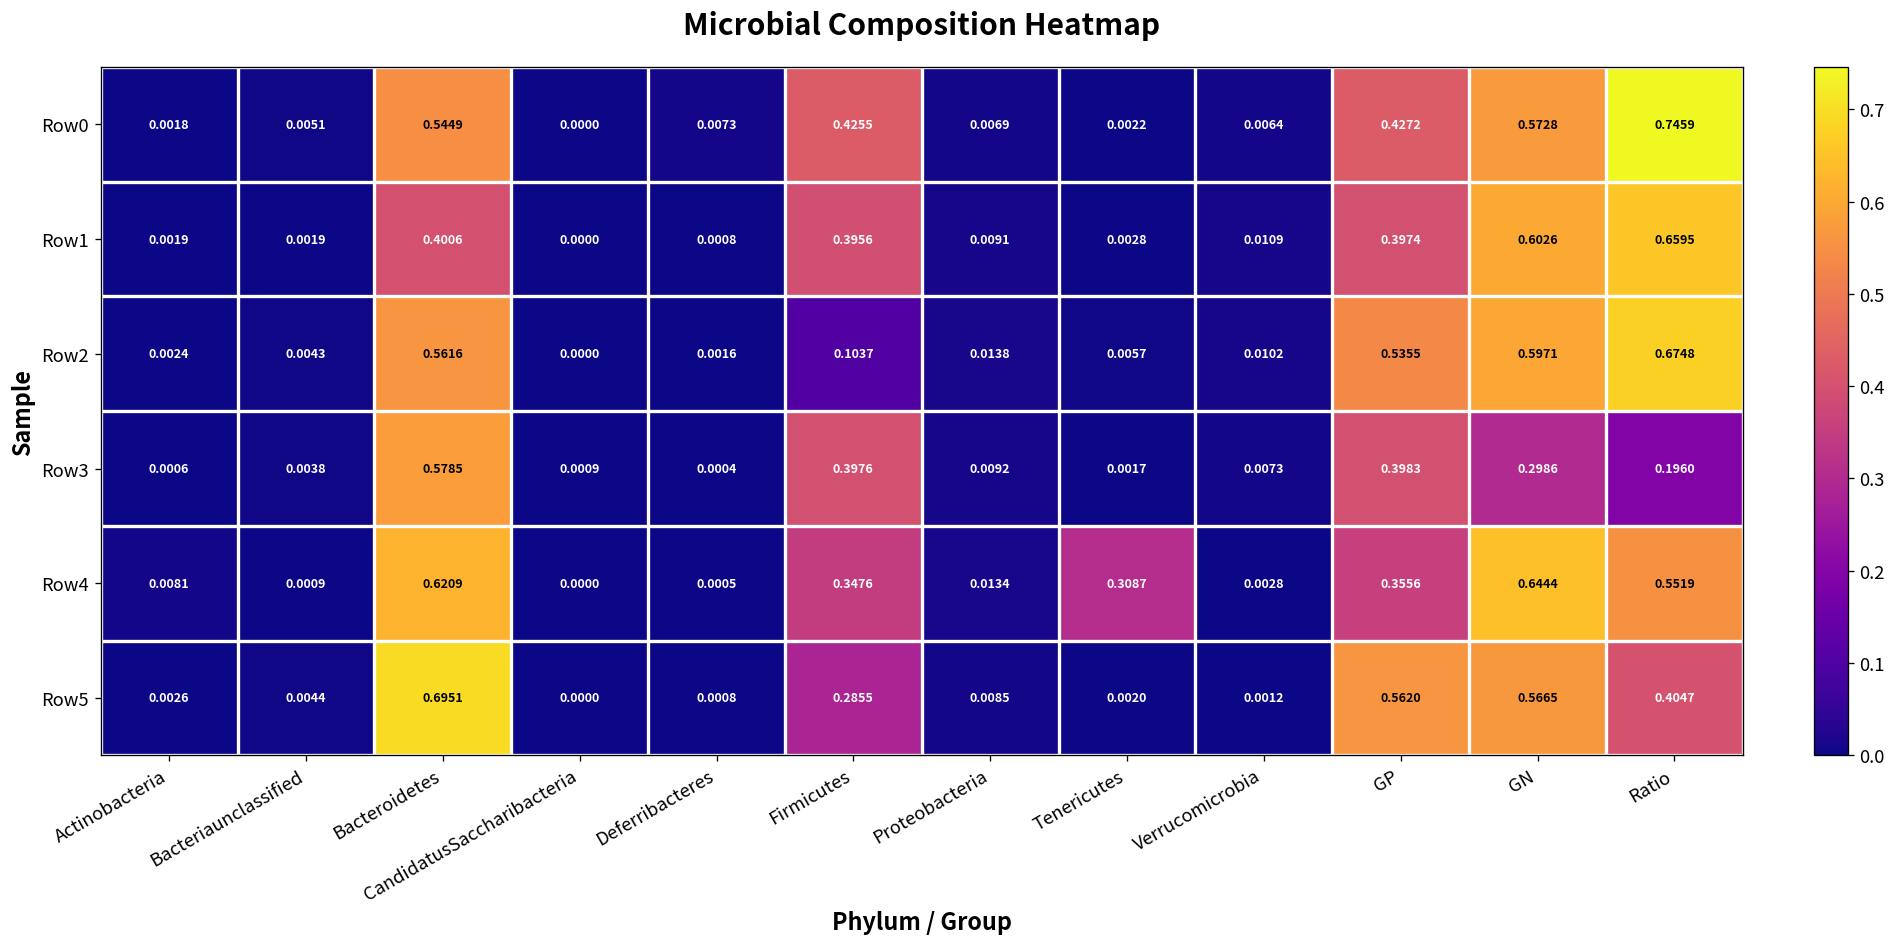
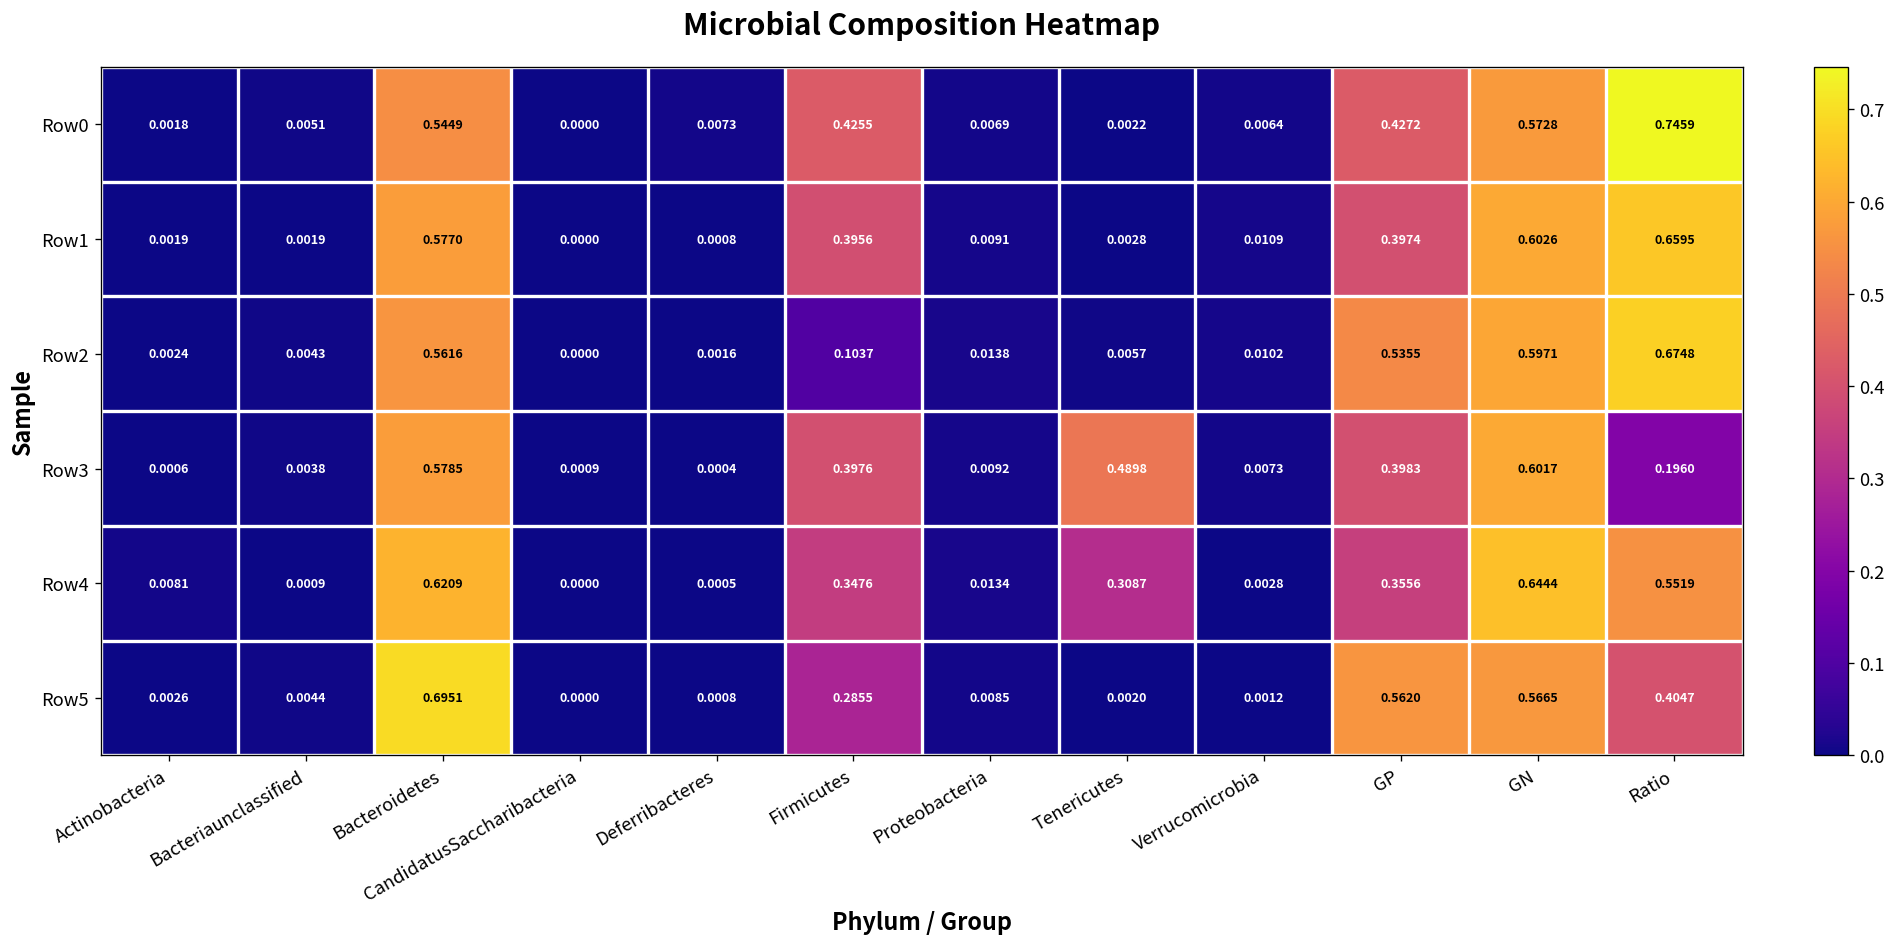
Row1, Bacteroidetes: 0.4006 -> 0.5770
Row3, Tenericutes: 0.0017 -> 0.4898
Row3, GN: 0.2986 -> 0.6017
